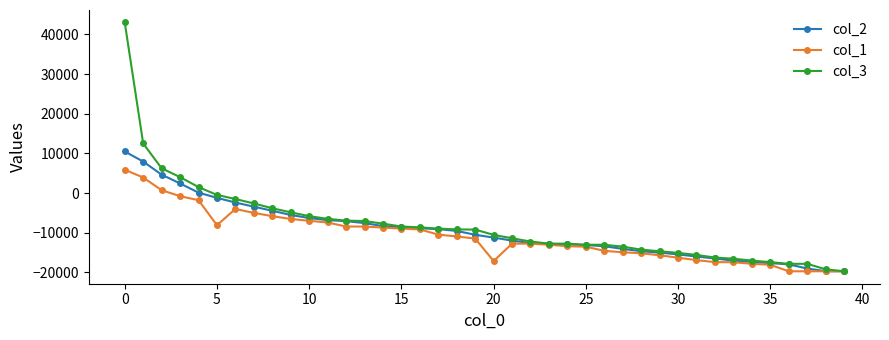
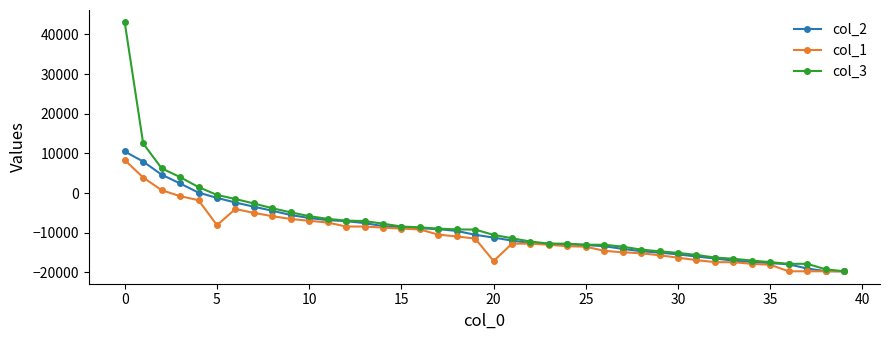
col_1, 0: 6000 -> 8000
